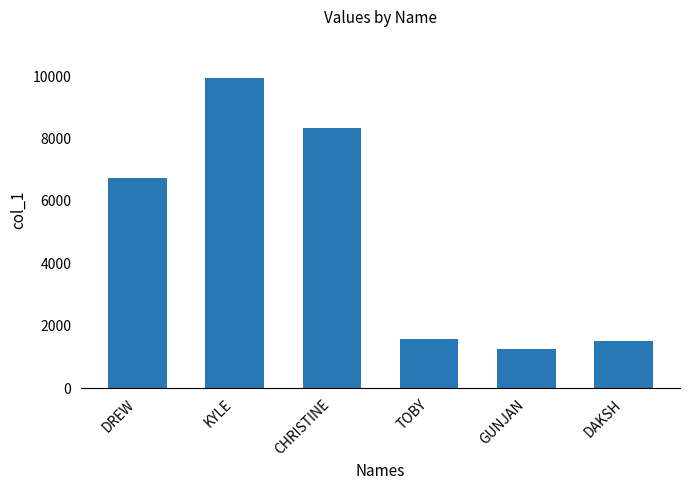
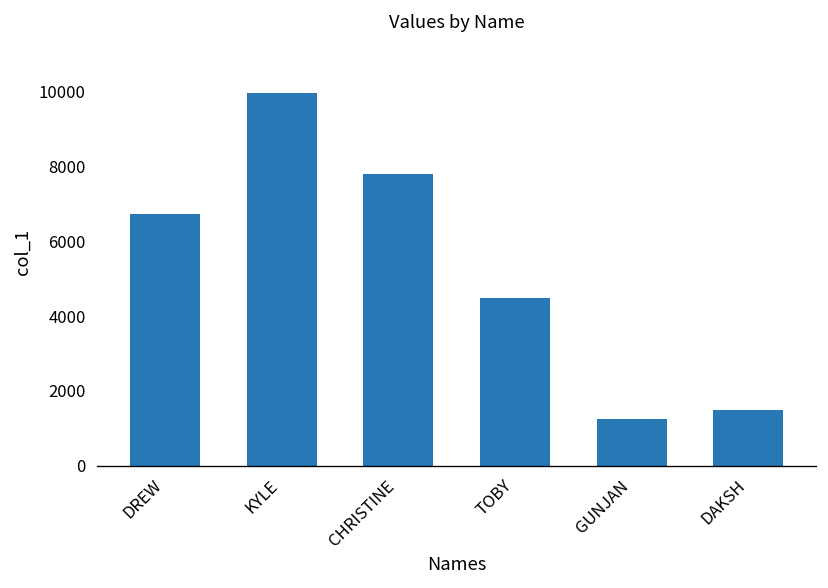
CHRISTINE: 8300 -> 7800
TOBY: 1600 -> 4500
